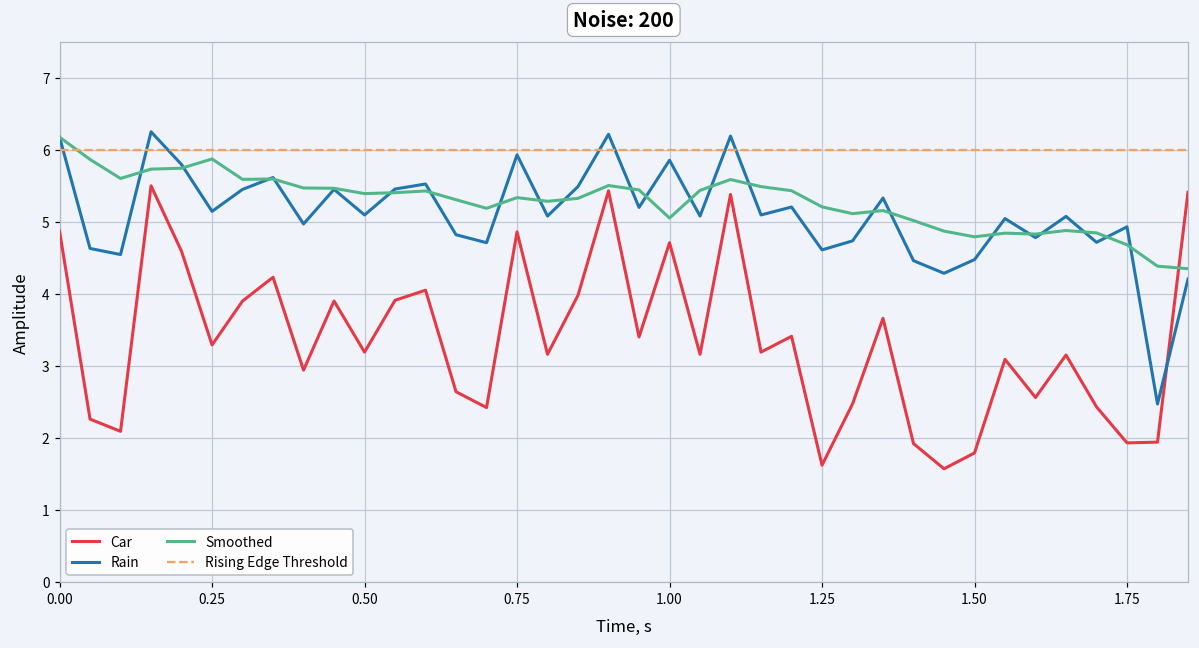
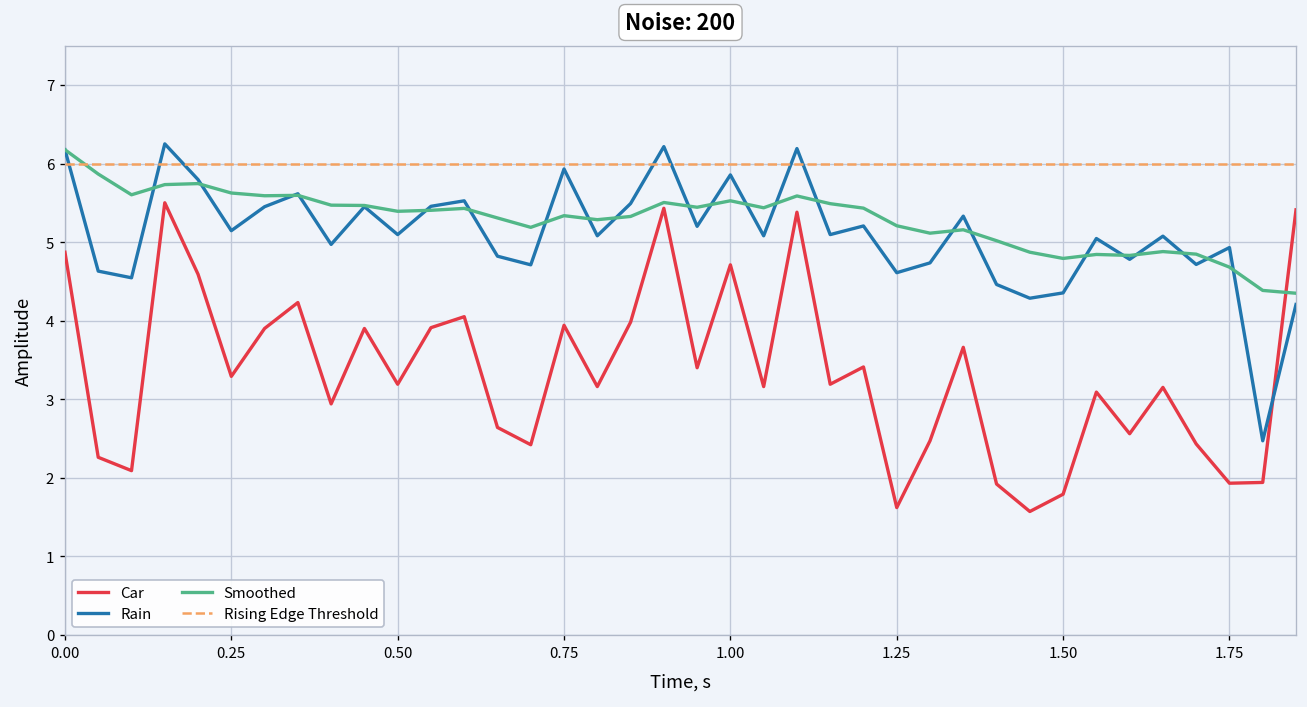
Smoothed, 0.25: 5.9 -> 5.6
Car, 0.75: 4.9 -> 3.9
Smoothed, 1.00: 5.1 -> 5.5
Rain, 1.50: 4.5 -> 4.4
